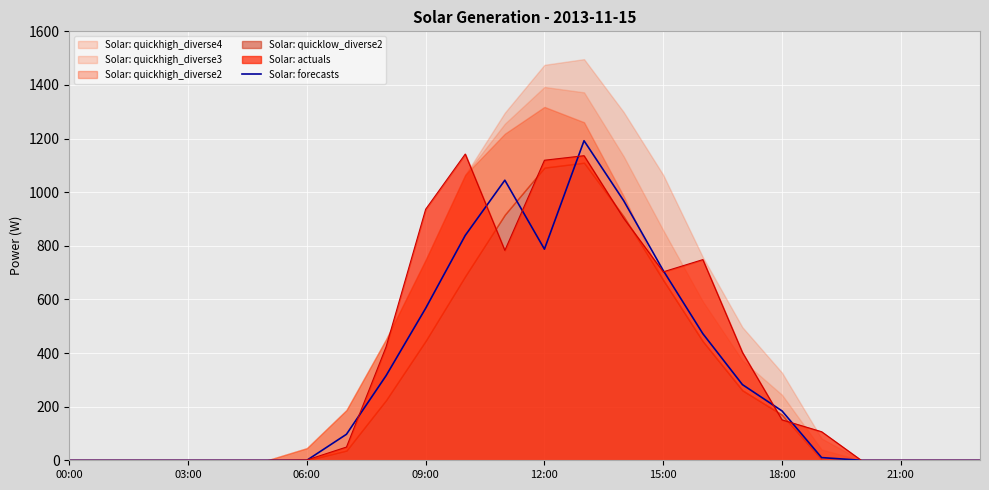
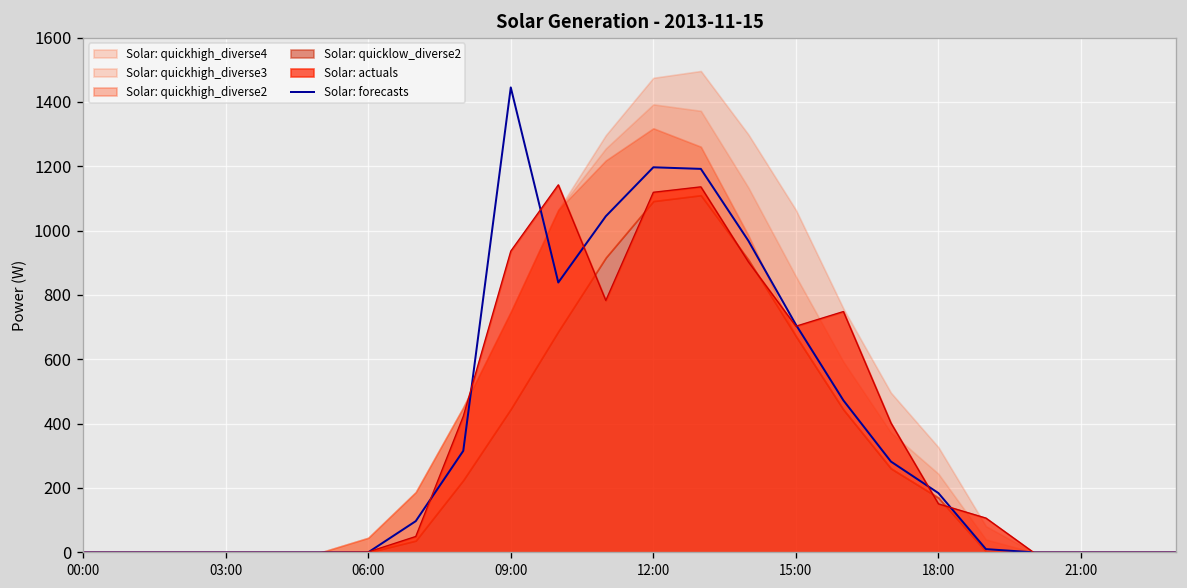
Solar: forecasts, 09:00: 570 -> 1450
Solar: forecasts, 12:00: 790 -> 1200
